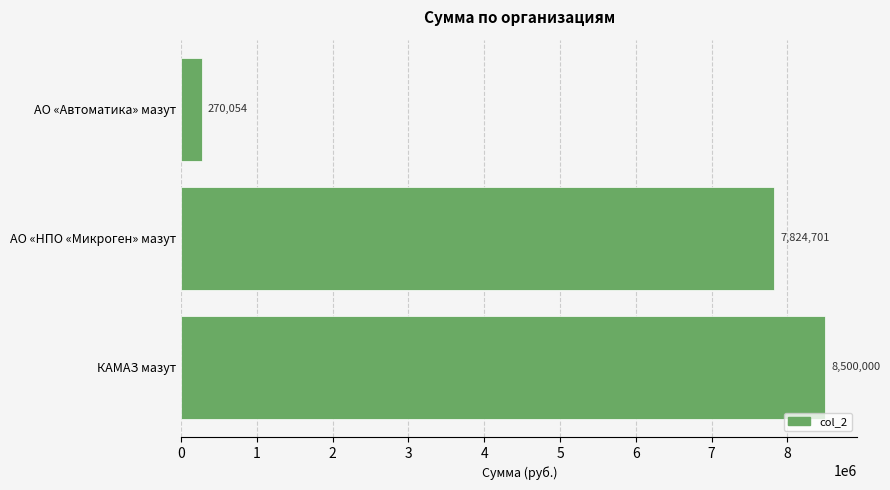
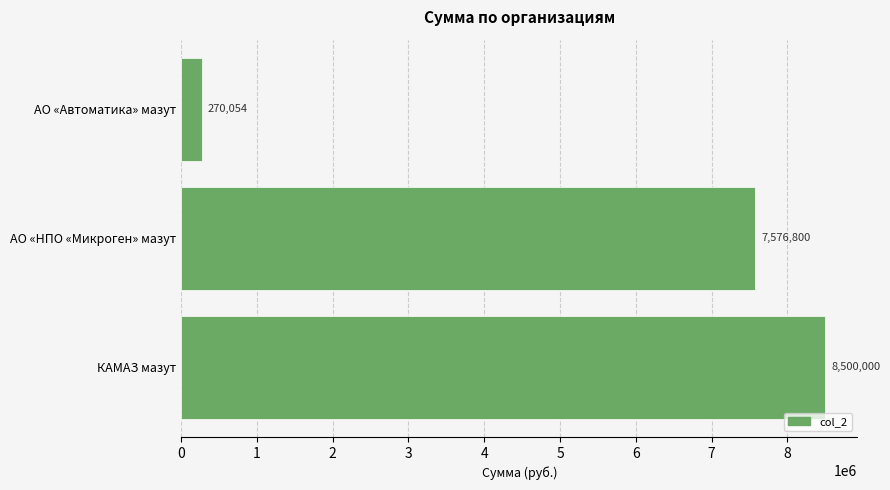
АО «НПО «Микроген» мазут: 7,824,701 -> 7,576,800
